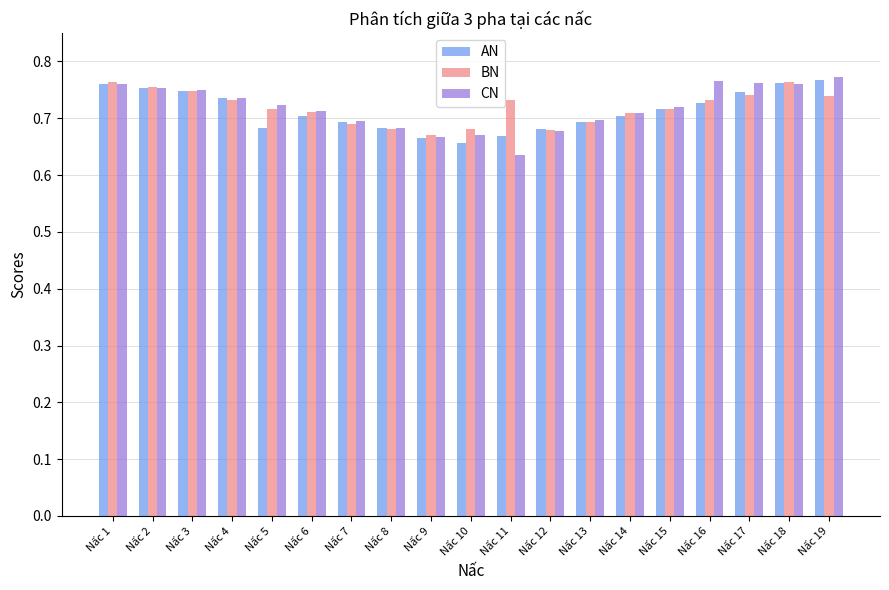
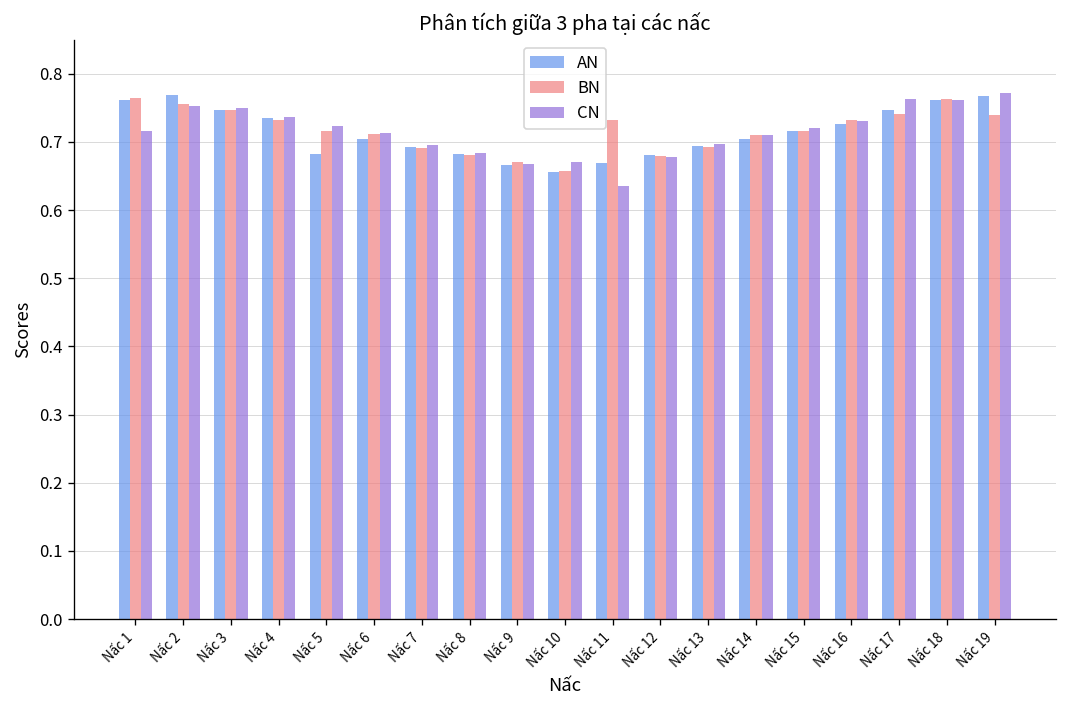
CN, Nấc 1: 0.76 -> 0.72
AN, Nấc 2: 0.75 -> 0.77
BN, Nấc 10: 0.68 -> 0.66
CN, Nấc 16: 0.76 -> 0.73
